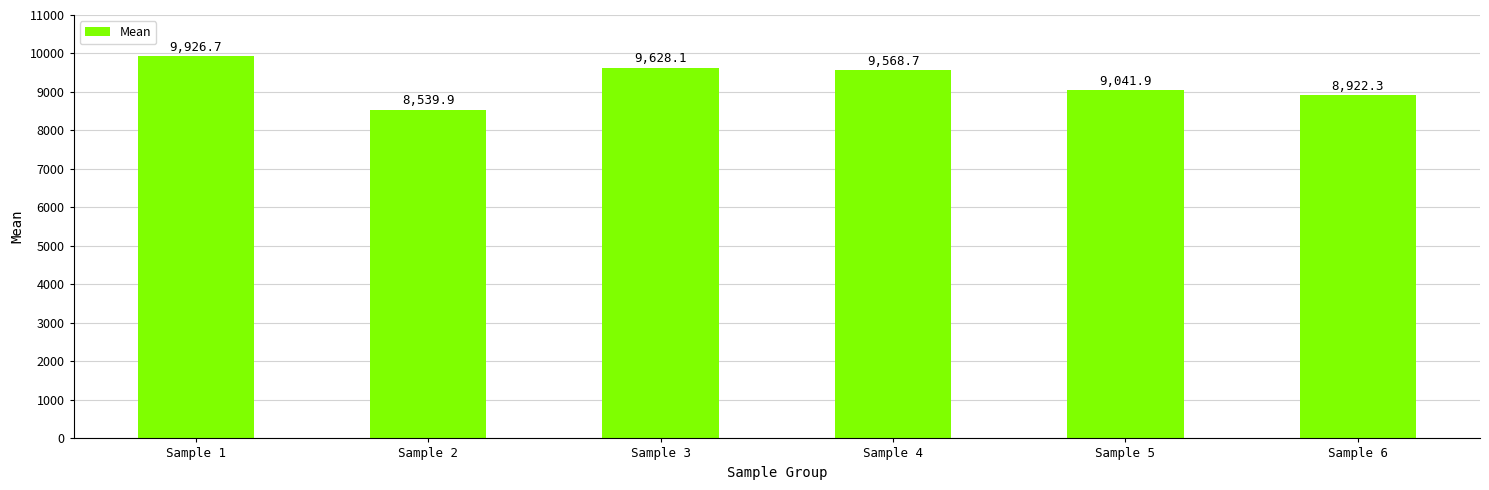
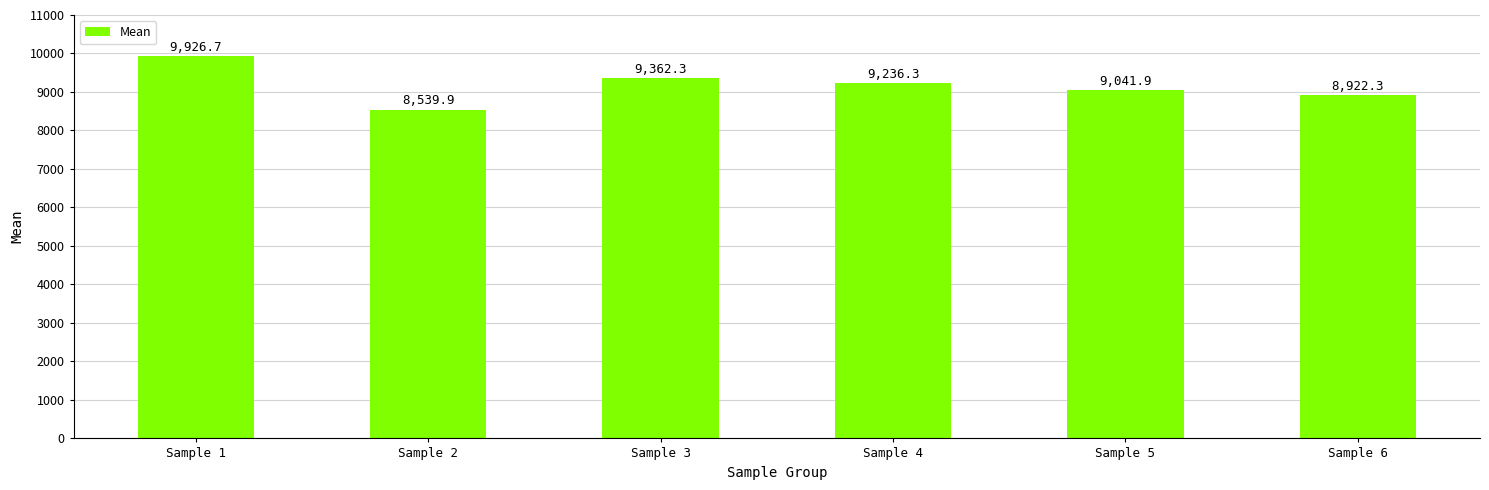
Sample 3: 9,628.1 -> 9,362.3
Sample 4: 9,568.7 -> 9,236.3
